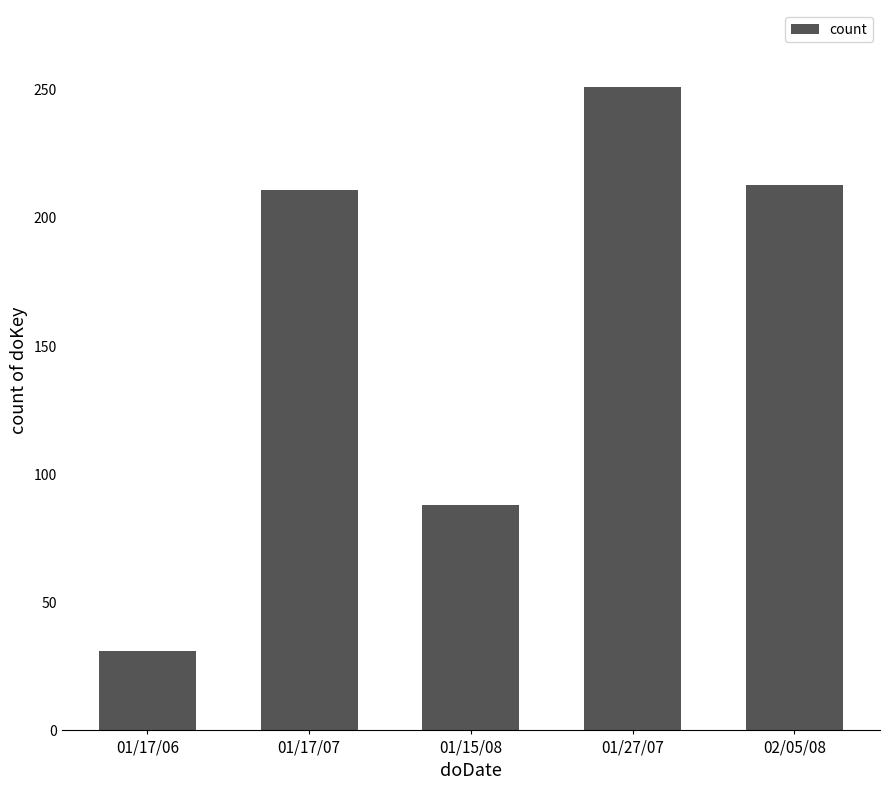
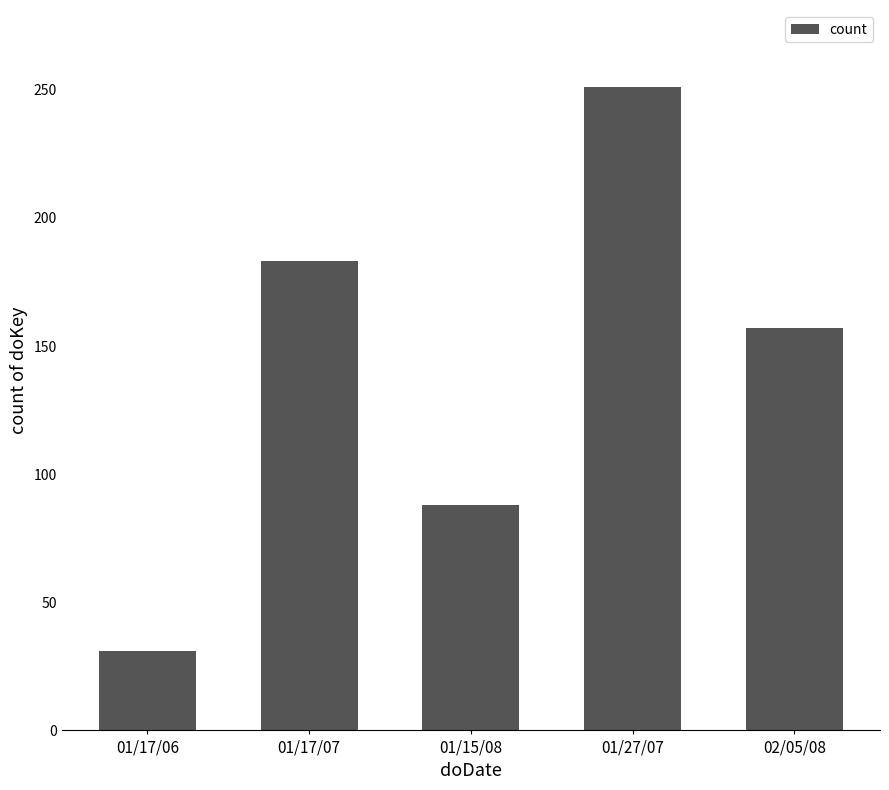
01/17/07: 211 -> 183
02/05/08: 213 -> 157
